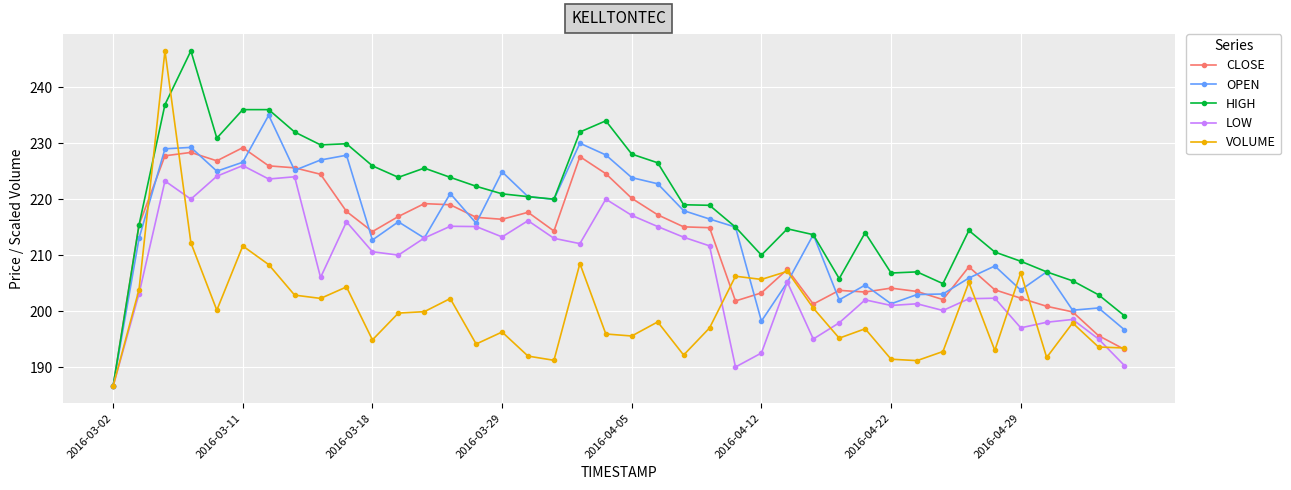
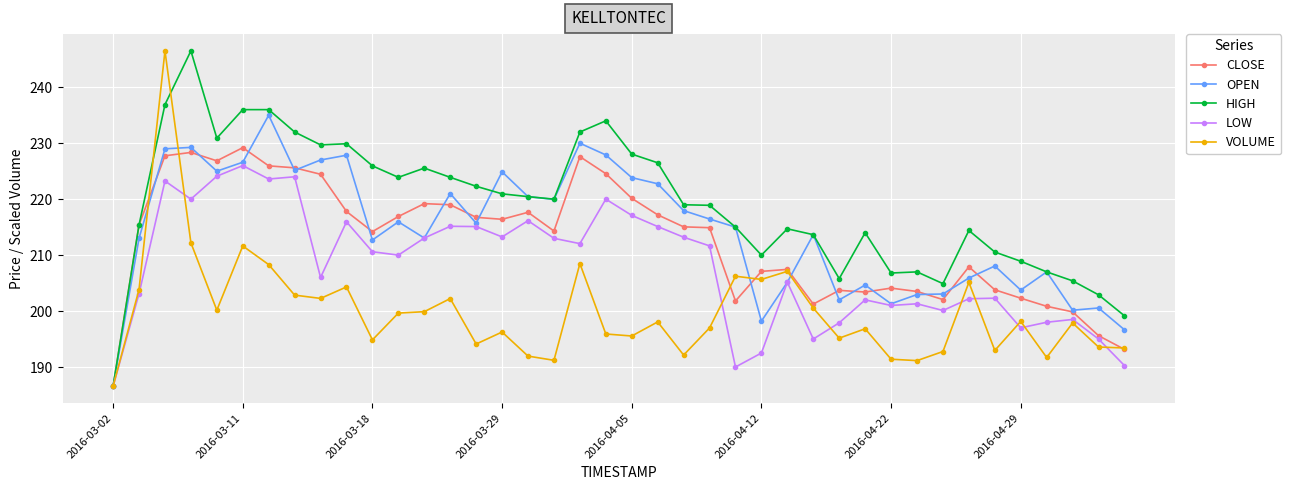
CLOSE, 2016-04-12: 203 -> 207
VOLUME, 2016-04-29: 207 -> 198
